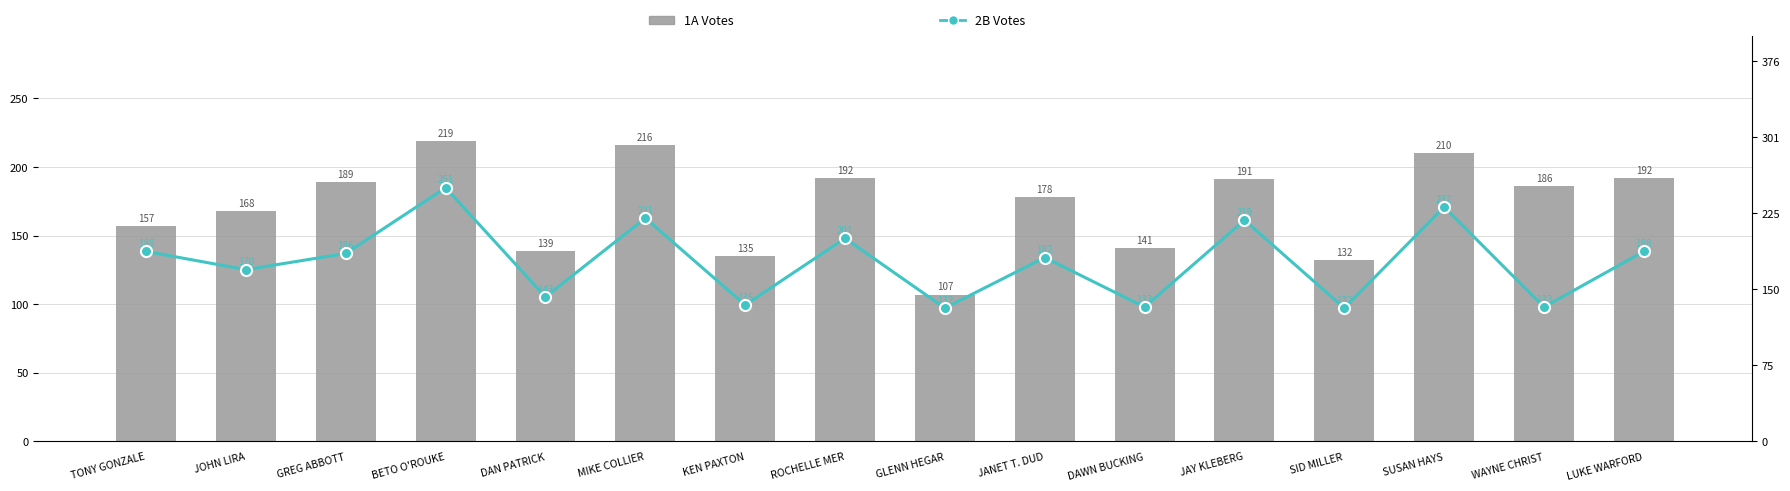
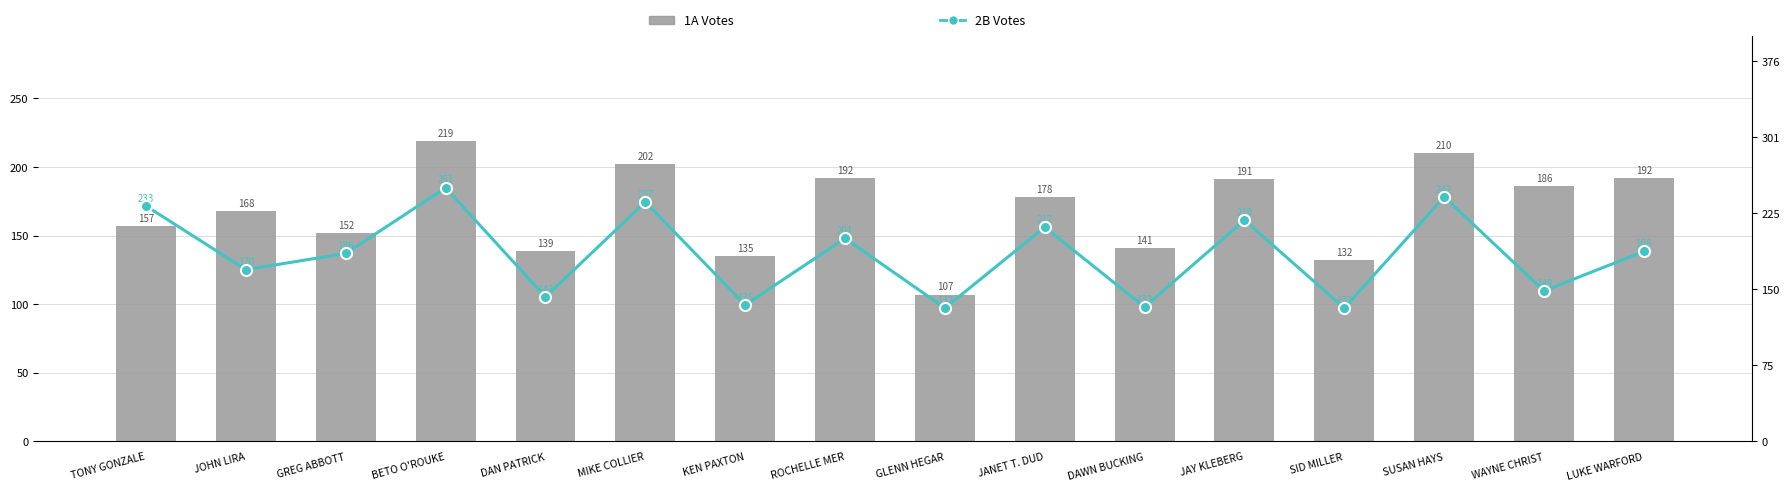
1A Votes, GREG ABBOTT: 189 -> 152
1A Votes, MIKE COLLIER: 216 -> 202
2B Votes, TONY GONZALE: 188 -> 233
2B Votes, MIKE COLLIER: 221 -> 237
2B Votes, JANET T. DUD: 182 -> 212
2B Votes, SUSAN HAYS: 232 -> 242
2B Votes, WAYNE CHRIST: 133 -> 149
